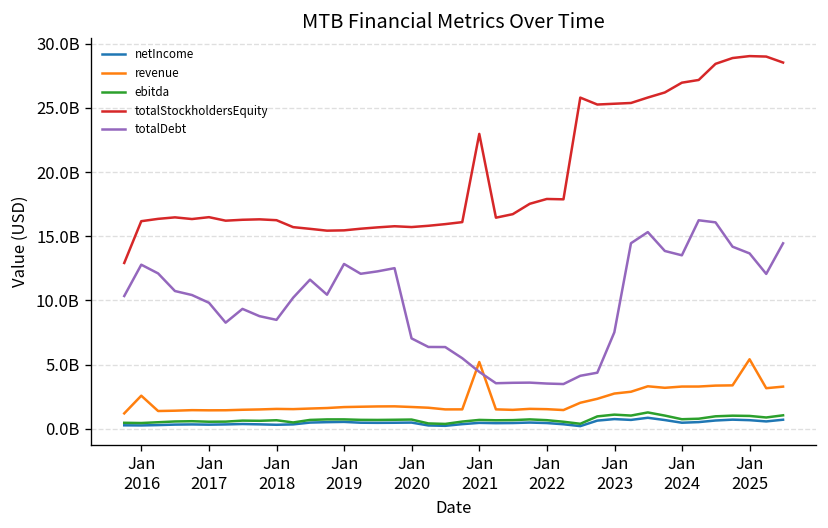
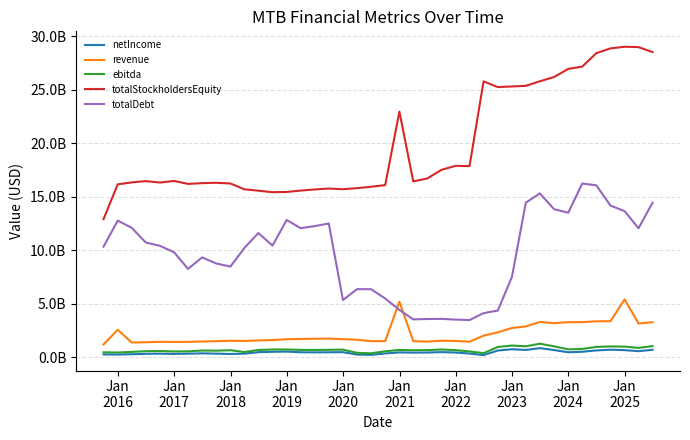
totalDebt, Jan 2020: 7000000000 -> 5400000000
